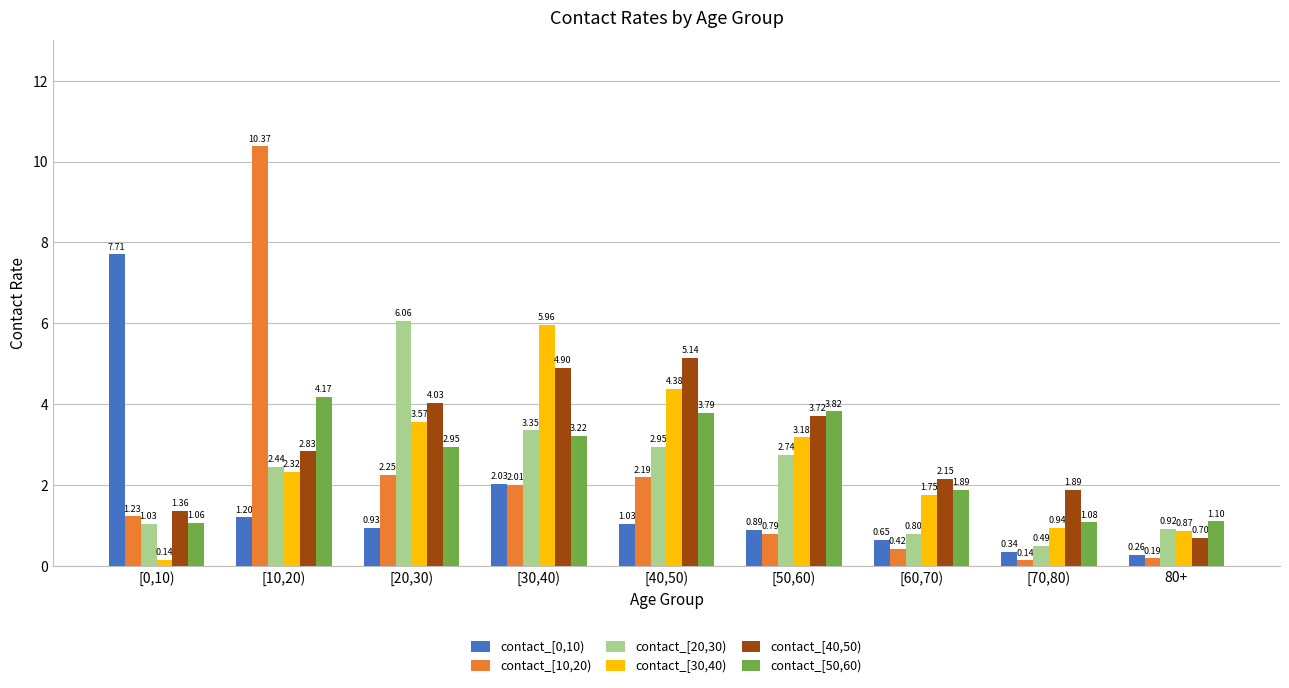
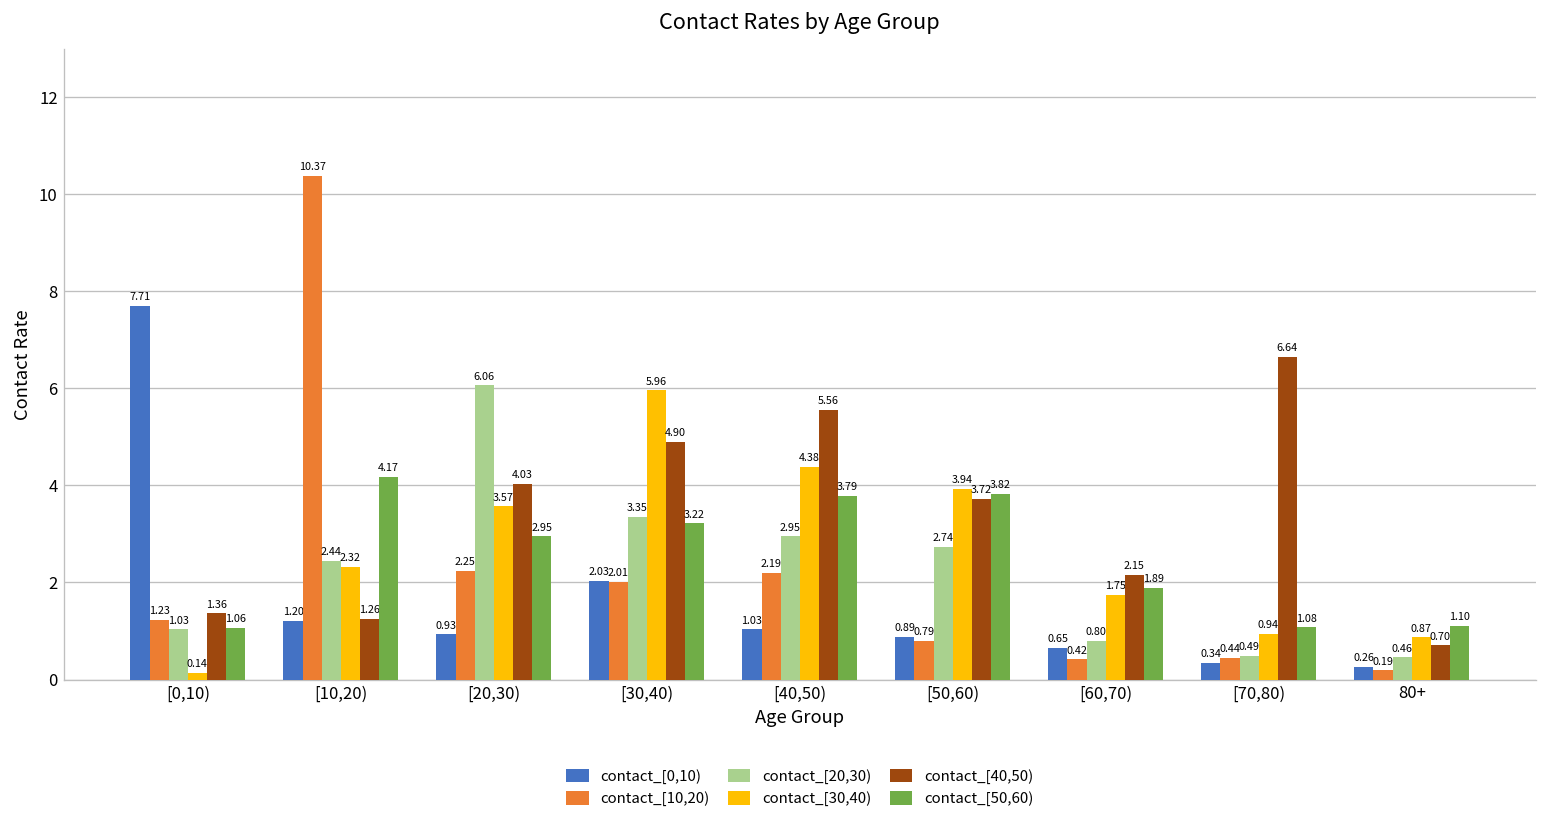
contact_[40,50), [10,20): 2.83 -> 1.26
contact_[40,50), [40,50): 5.14 -> 5.56
contact_[30,40), [50,60): 3.18 -> 3.94
contact_[10,20), [70,80): 0.14 -> 0.44
contact_[40,50), [70,80): 1.89 -> 6.64
contact_[20,30), 80+: 0.92 -> 0.46
